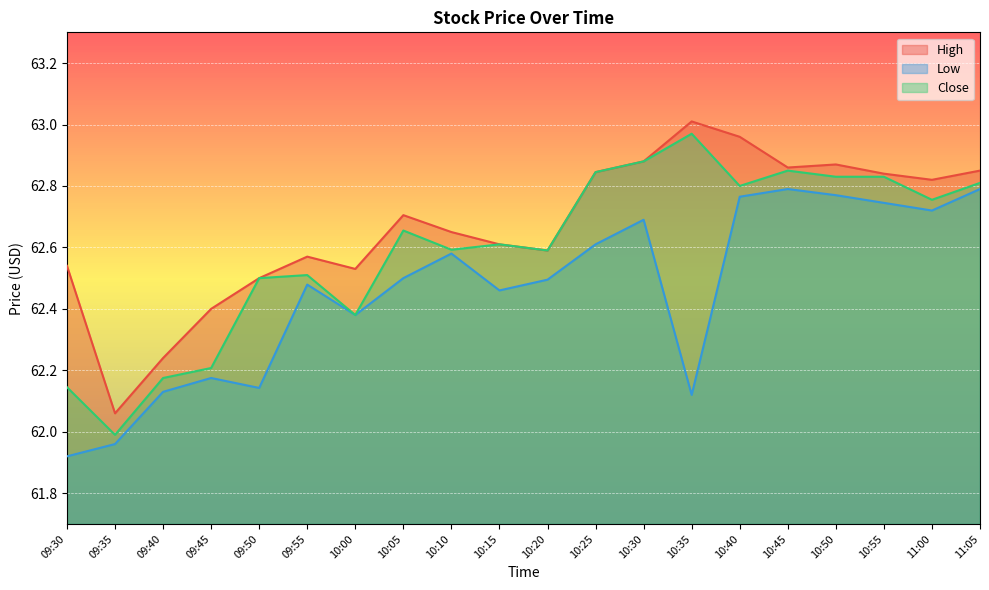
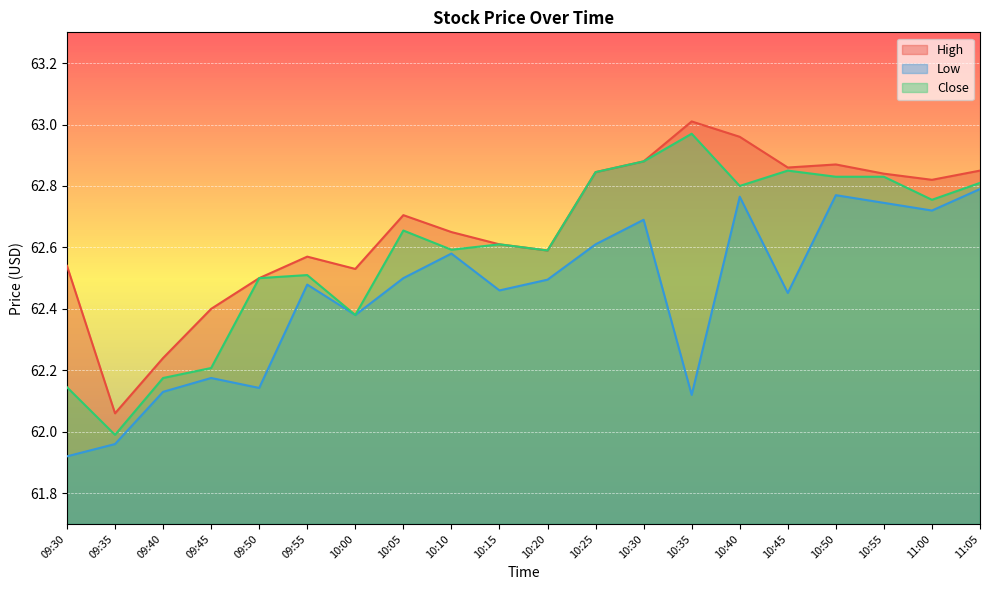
Low, 10:45: 62.79 -> 62.45
